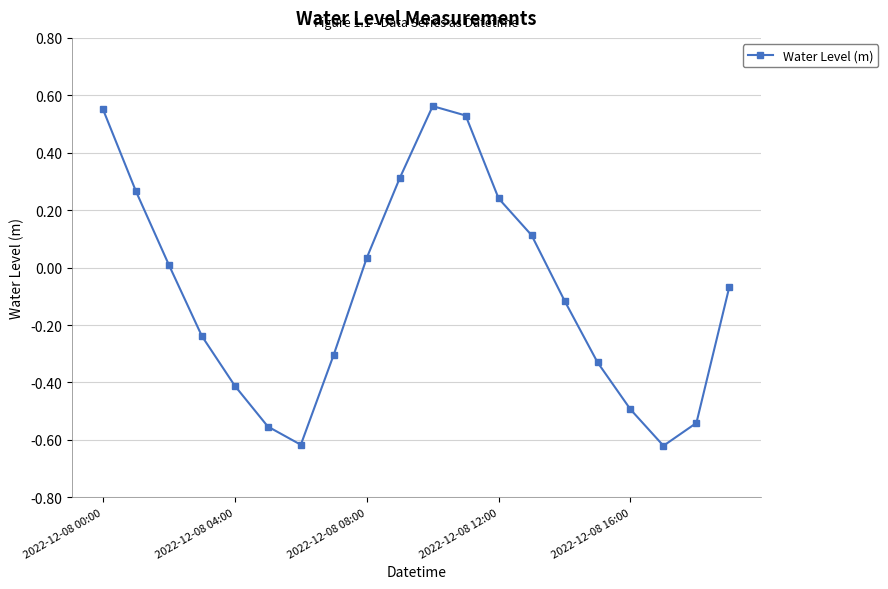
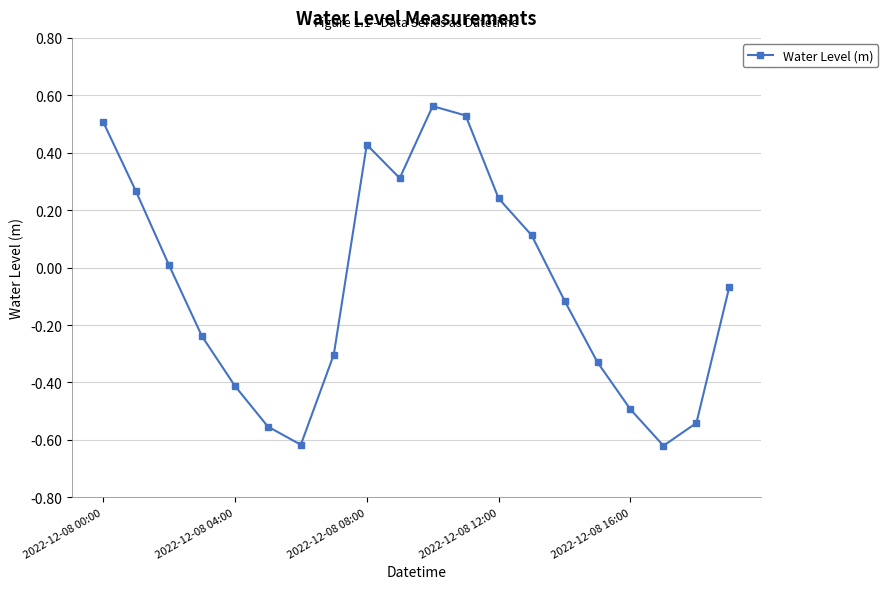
2022-12-08 00:00: 0.55 -> 0.51
2022-12-08 08:00: 0.03 -> 0.43
